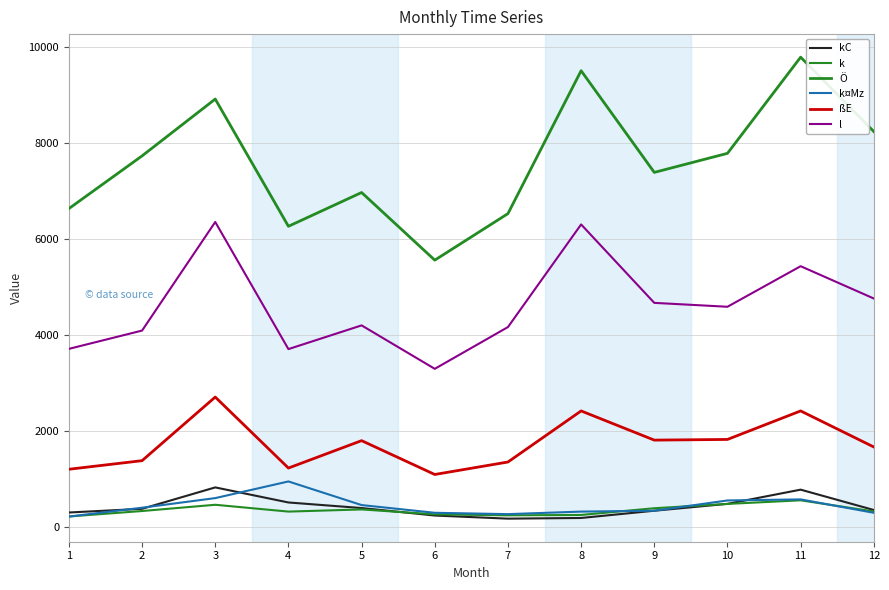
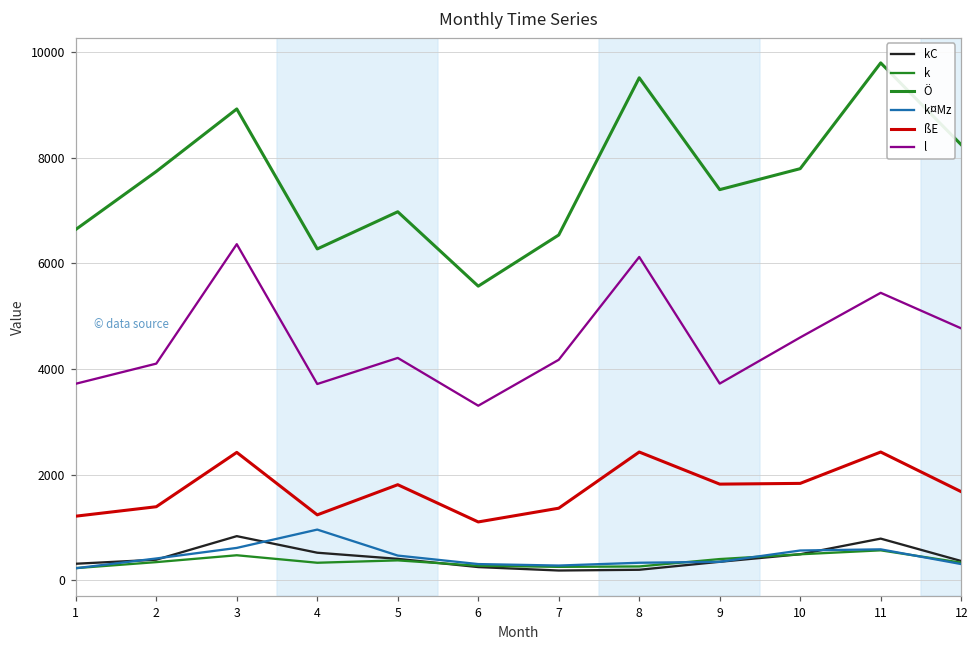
ßE, 3: 2700 -> 2400
l, 8: 6300 -> 6100
l, 9: 4700 -> 3700
